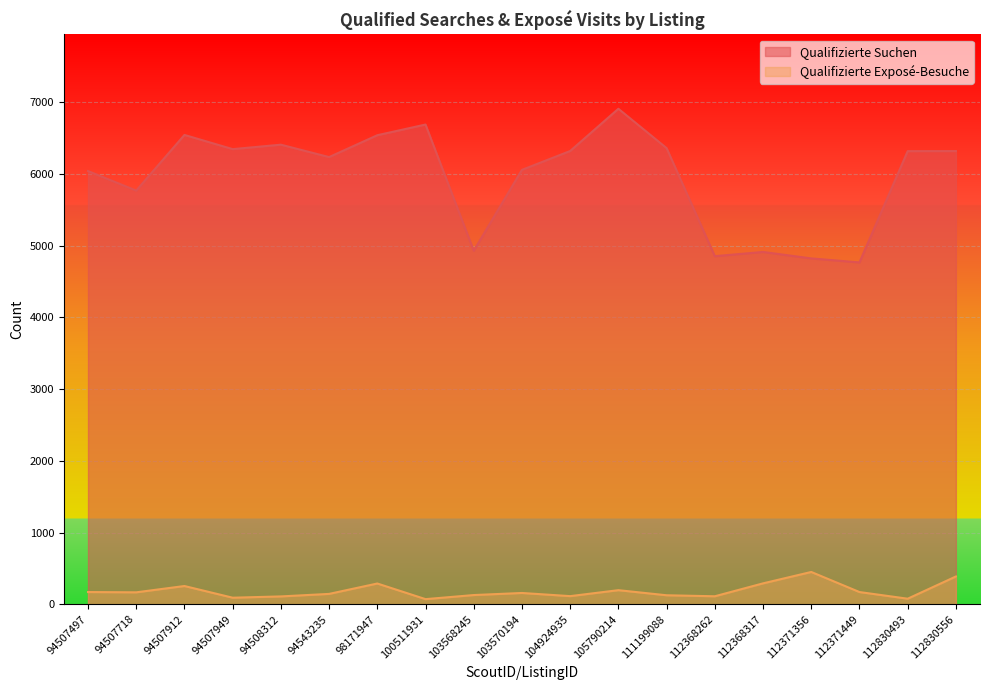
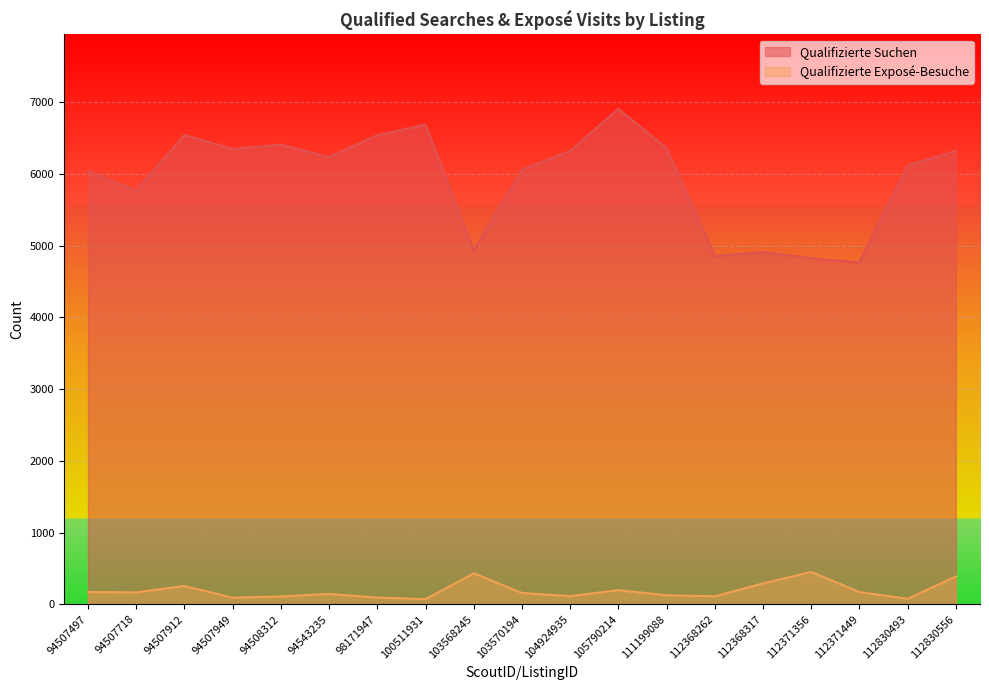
Qualifizierte Exposé-Besuche, 98171947: 300 -> 100
Qualifizierte Exposé-Besuche, 103568245: 100 -> 400
Qualifizierte Suchen, 112830493: 6300 -> 6100
